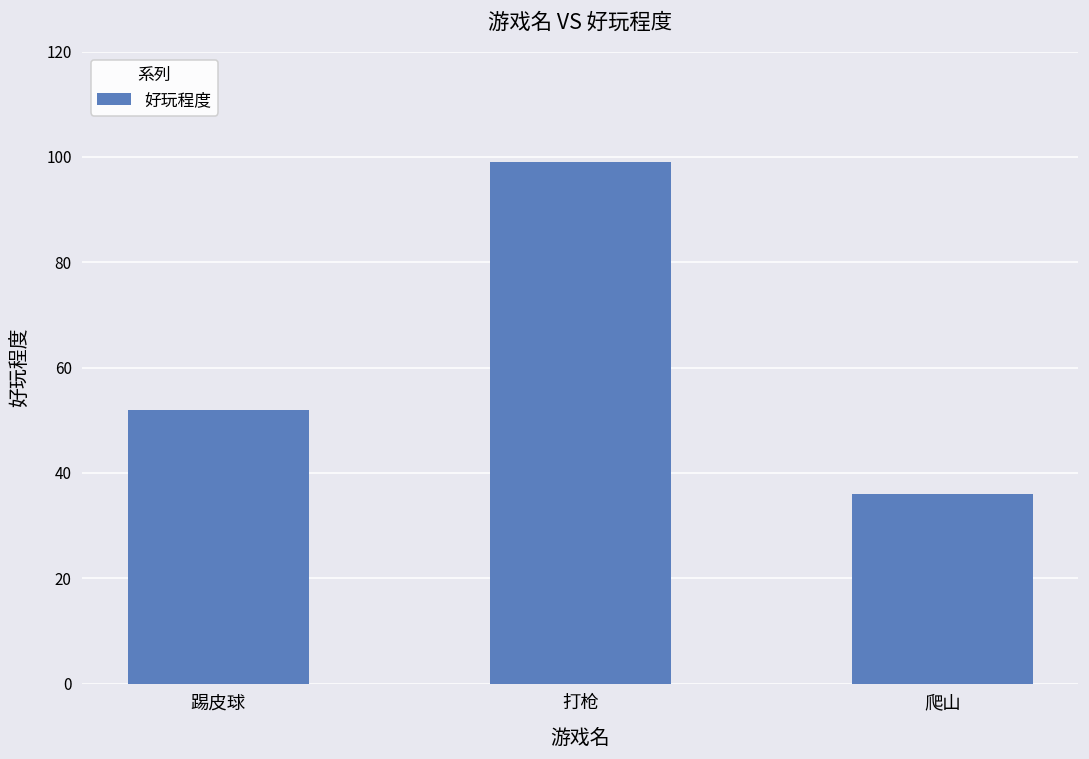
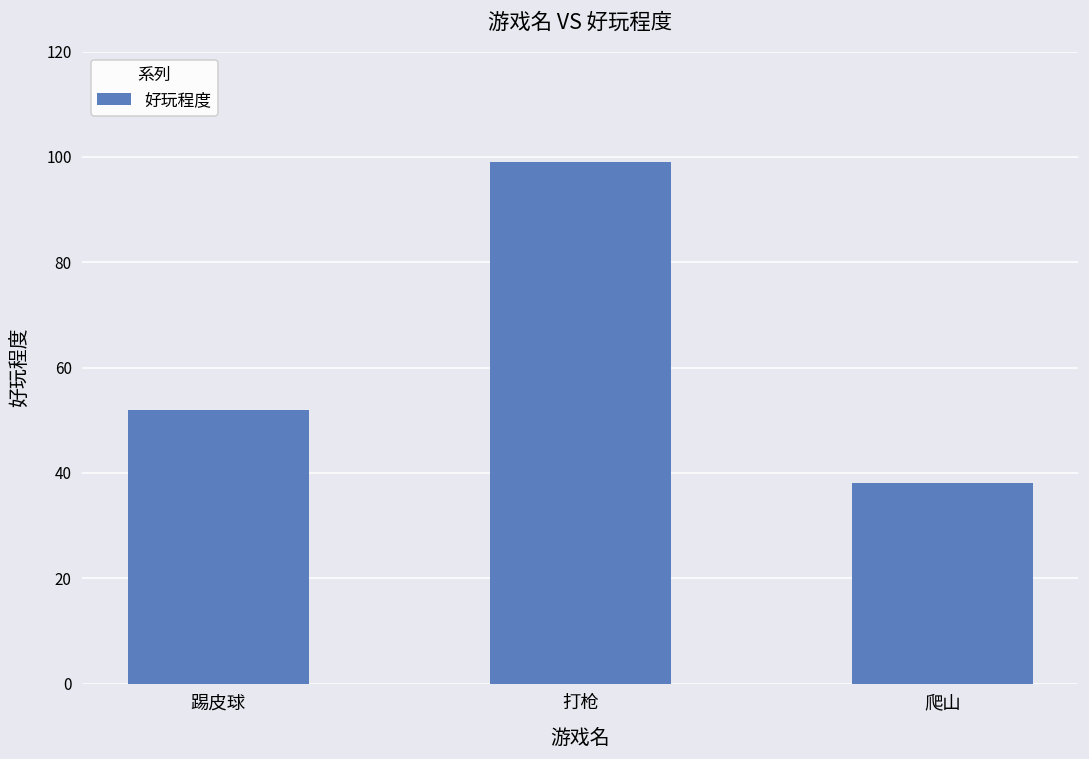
爬山: 36 -> 38
